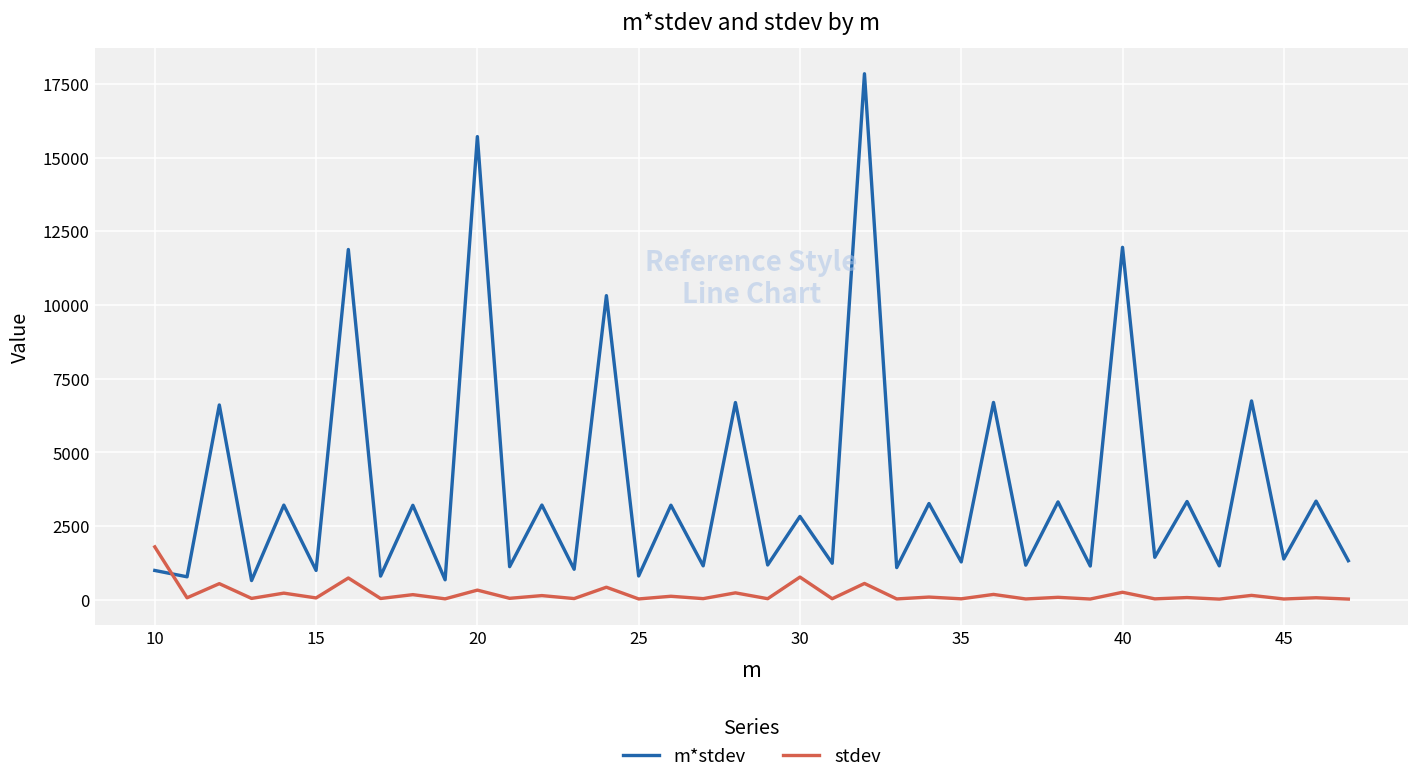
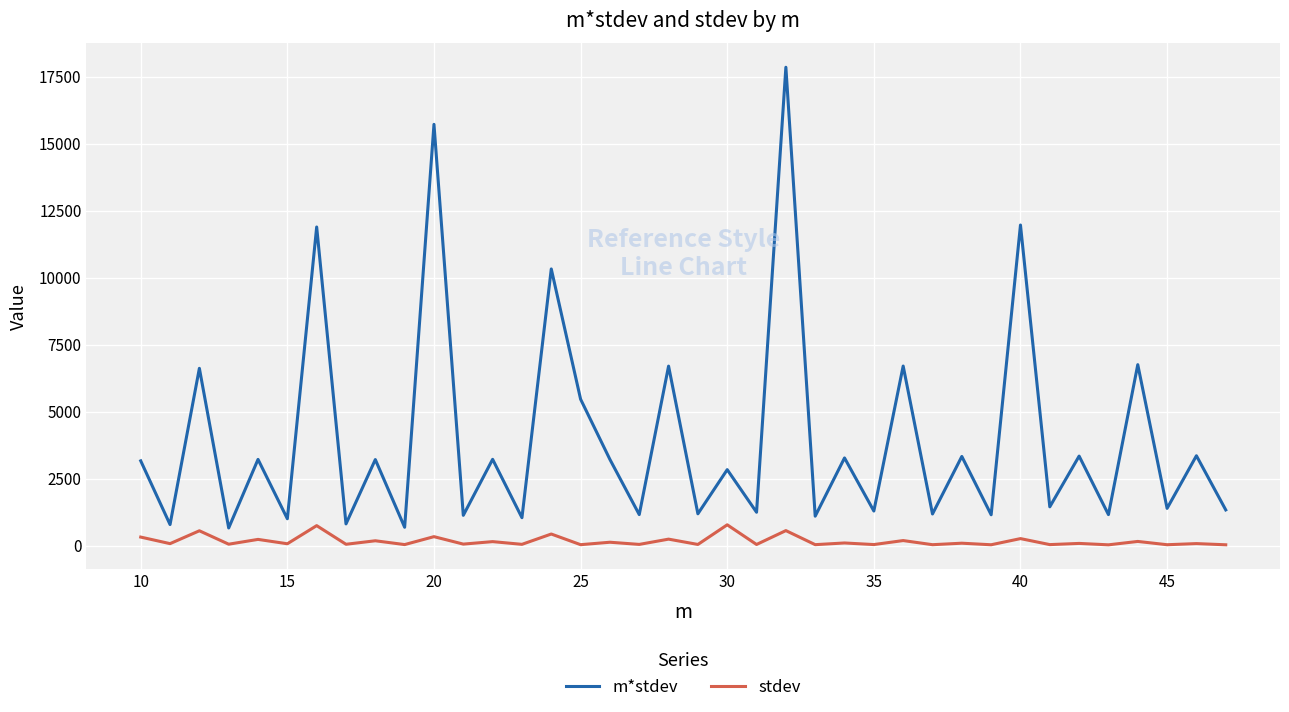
m*stdev, 10: 1000 -> 3200
stdev, 10: 1800 -> 300
m*stdev, 25: 800 -> 5500
